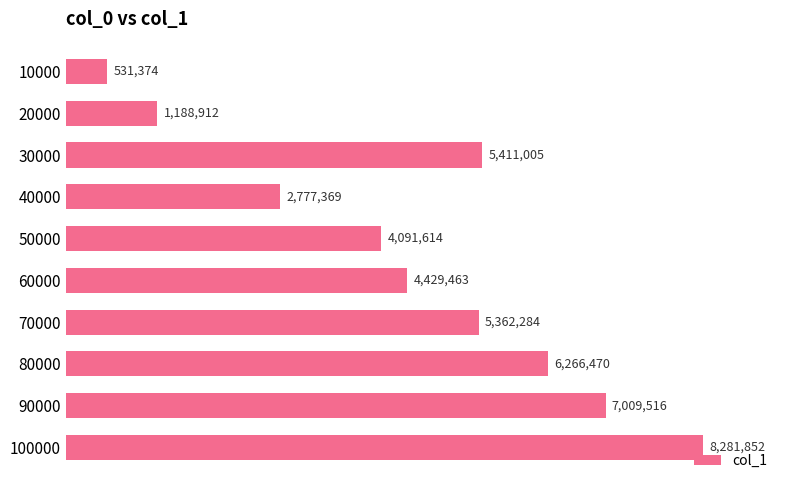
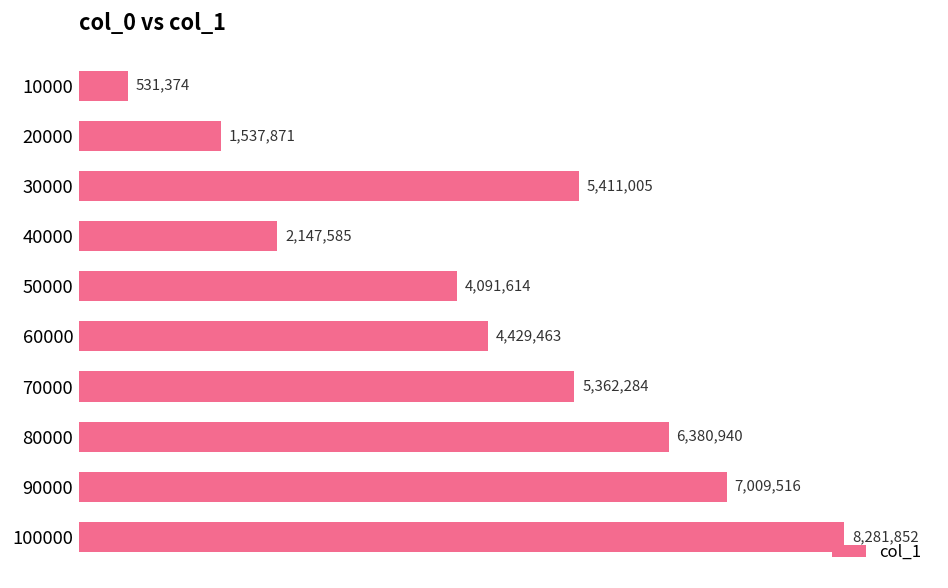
20000: 1,188,912 -> 1,537,871
40000: 2,777,369 -> 2,147,585
80000: 6,266,470 -> 6,380,940
